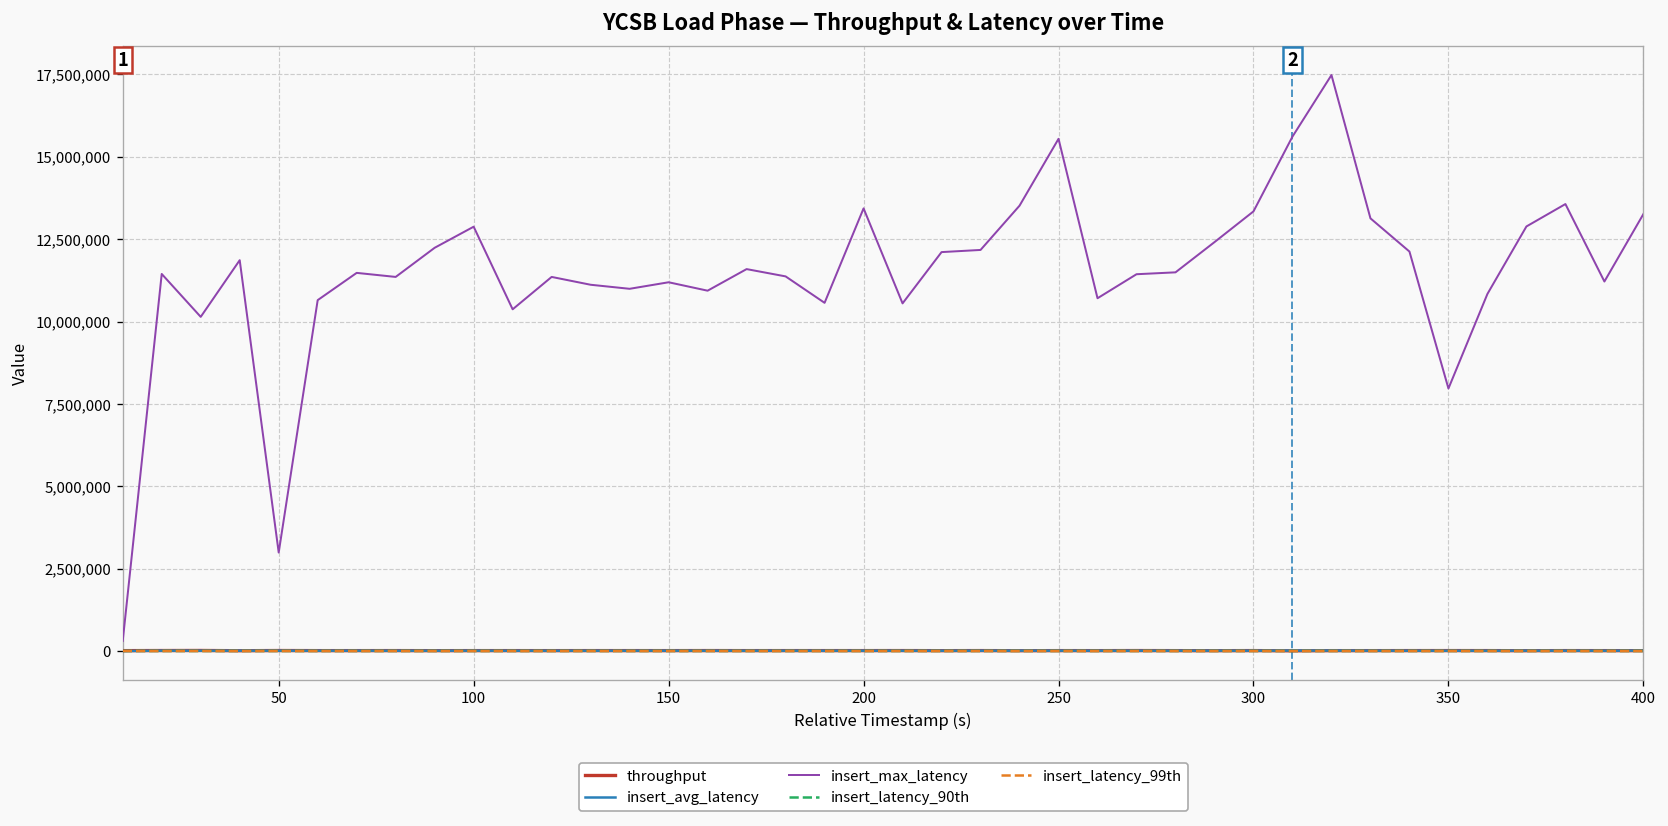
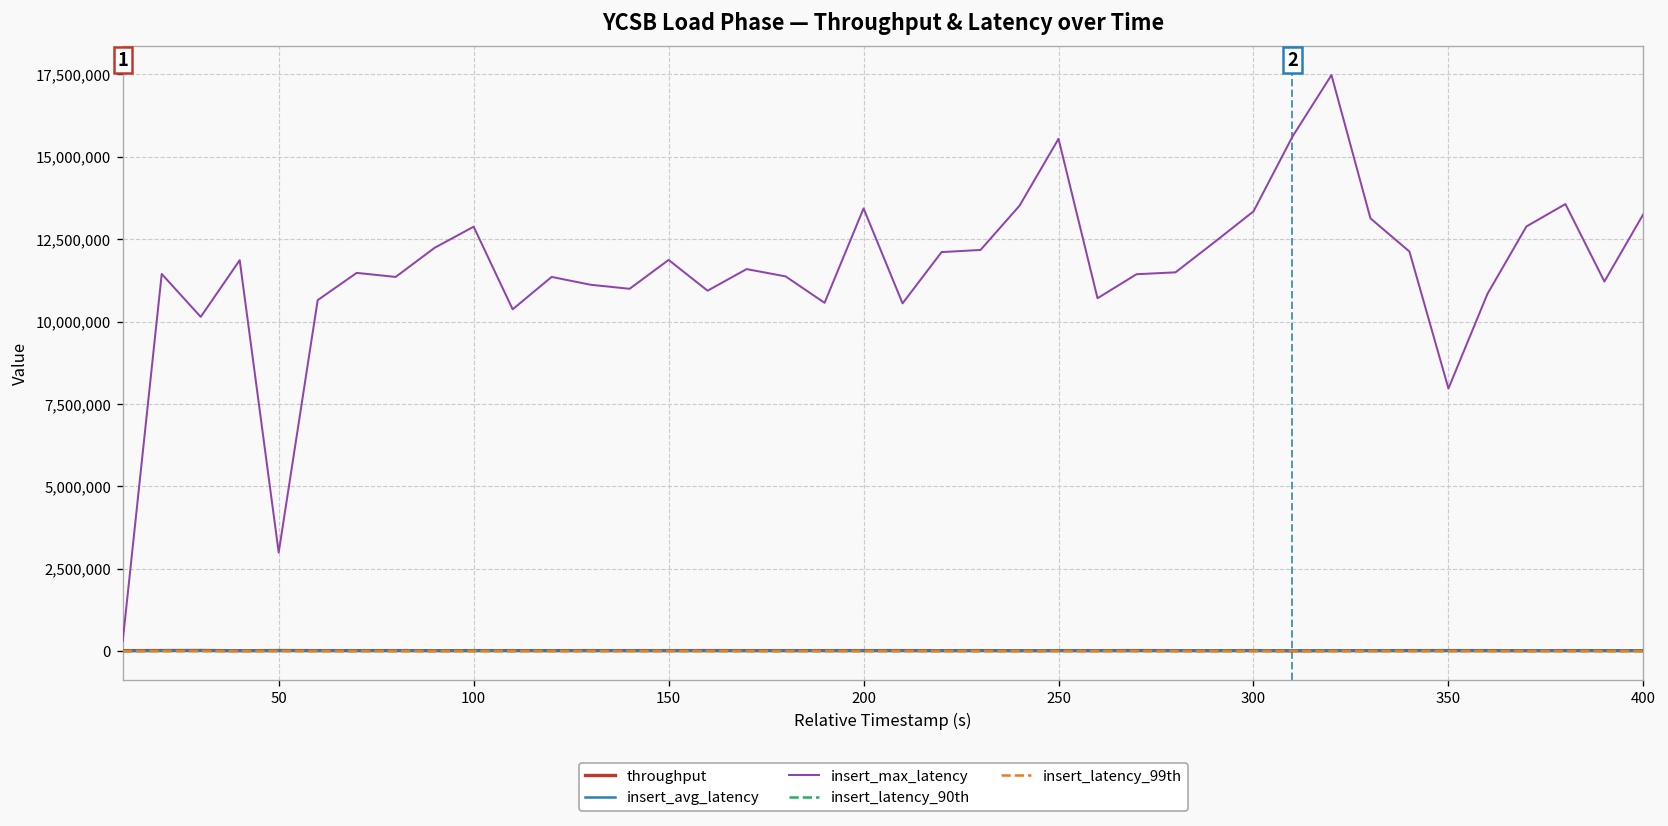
insert_max_latency, 150: 11,200,000 -> 11,900,000
